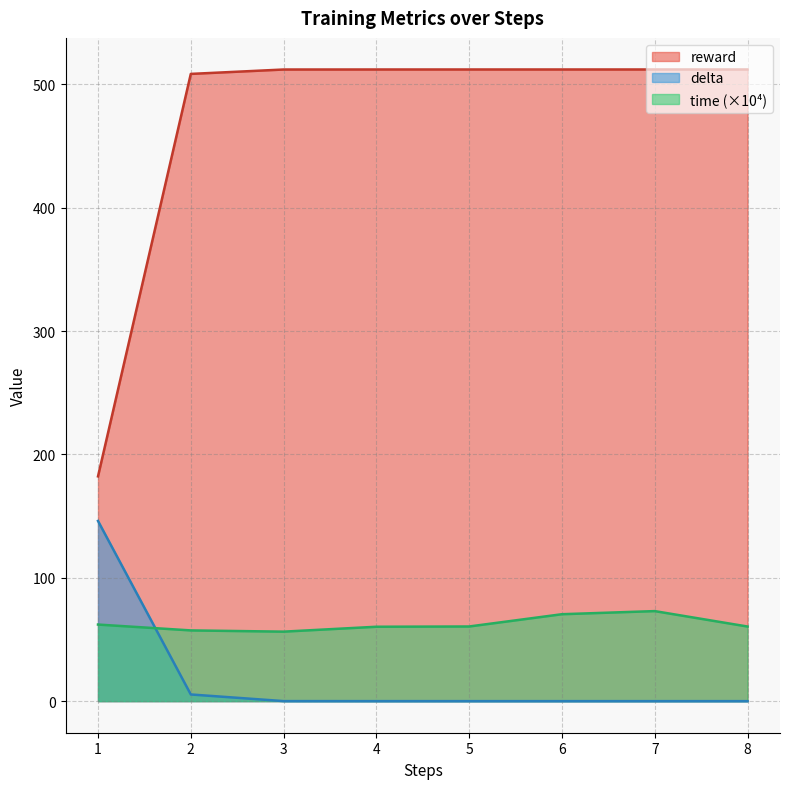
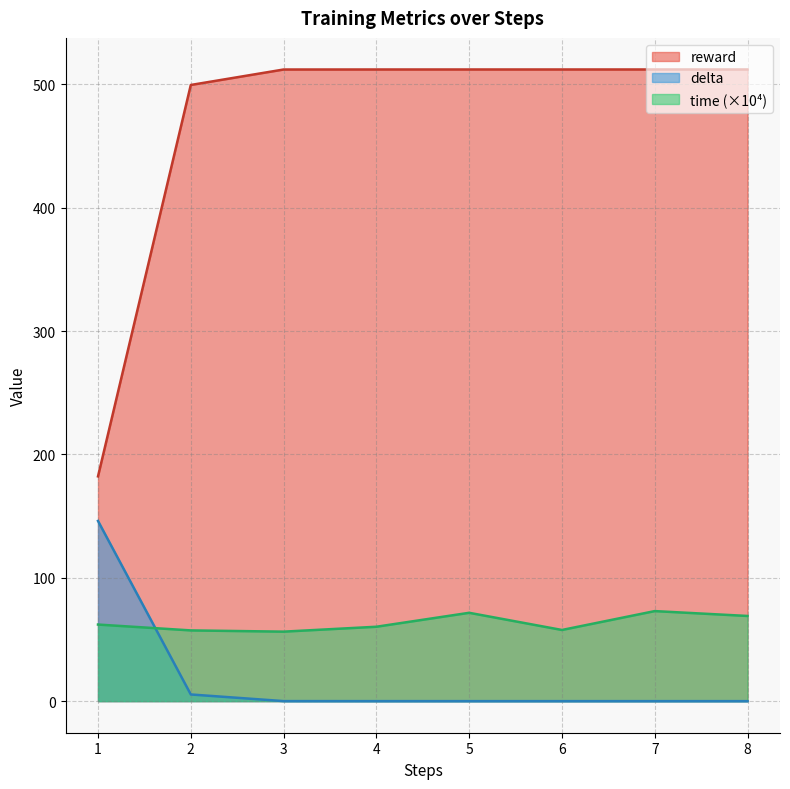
reward, 2: 508 -> 500
time (×10⁴), 5: 61 -> 72
time (×10⁴), 6: 70 -> 58
time (×10⁴), 8: 60 -> 69
